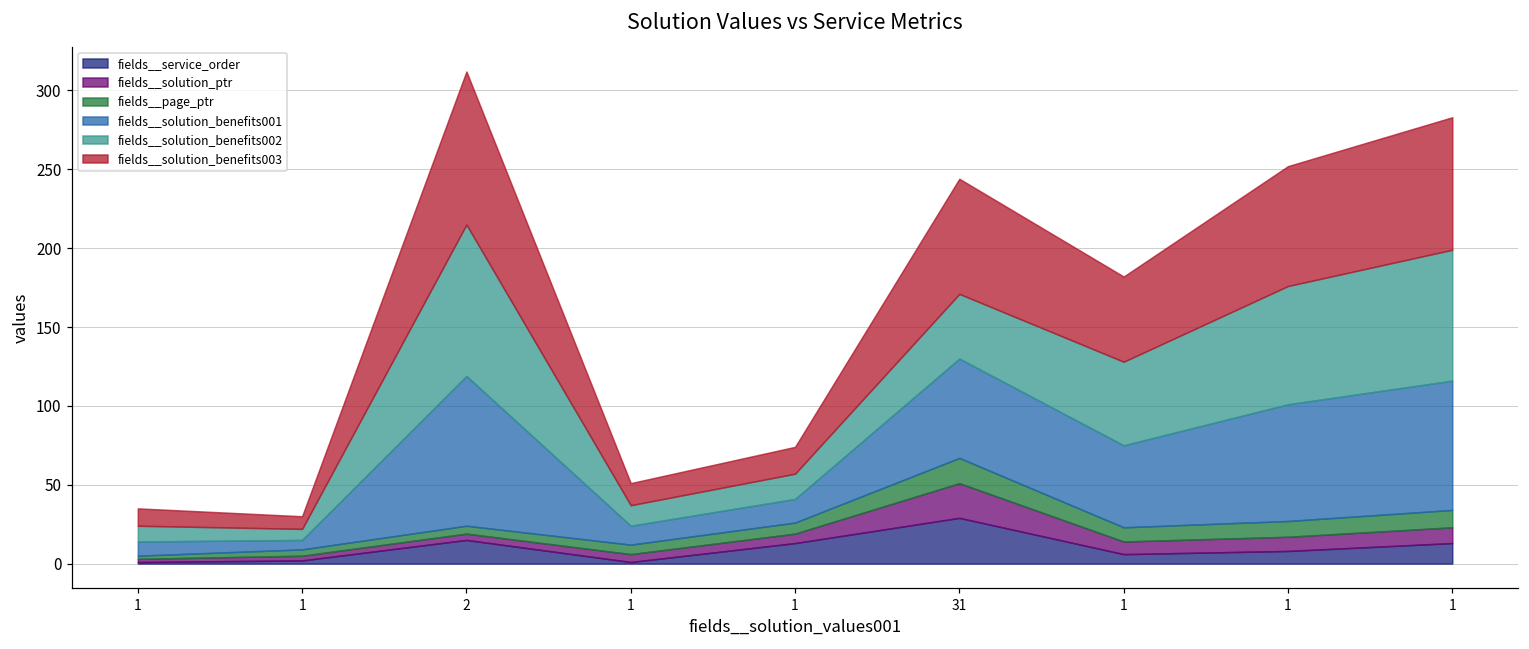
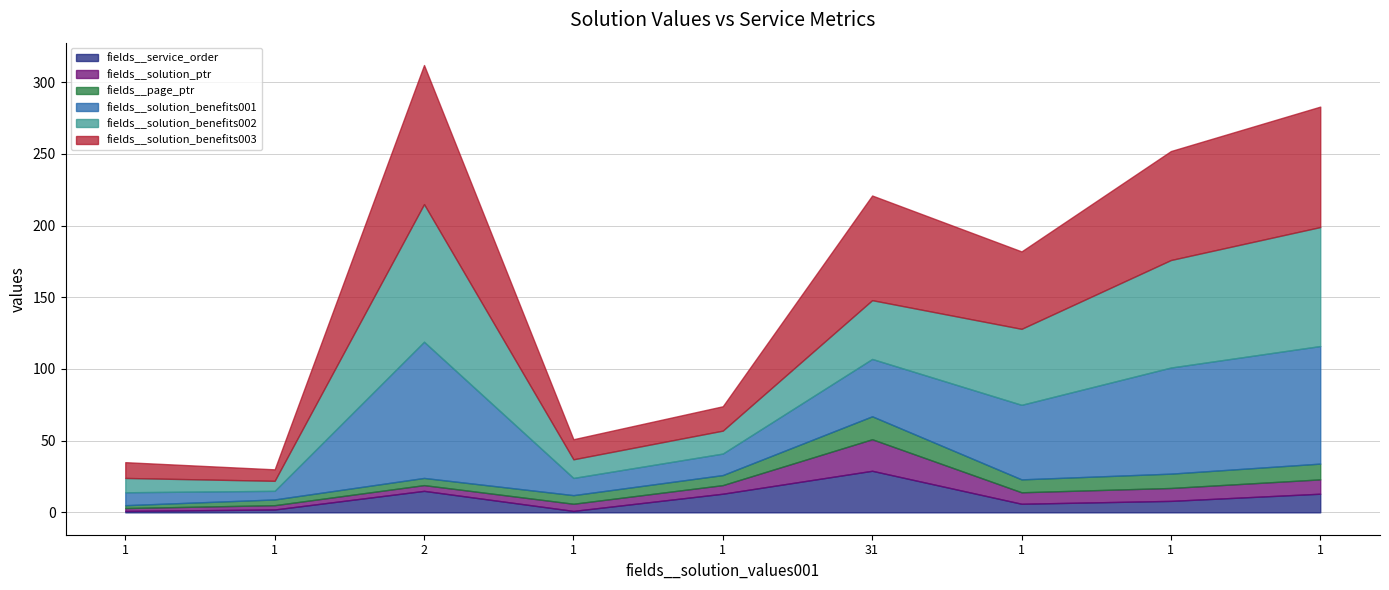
fields__solution_benefits001, 31: 63 -> 40
